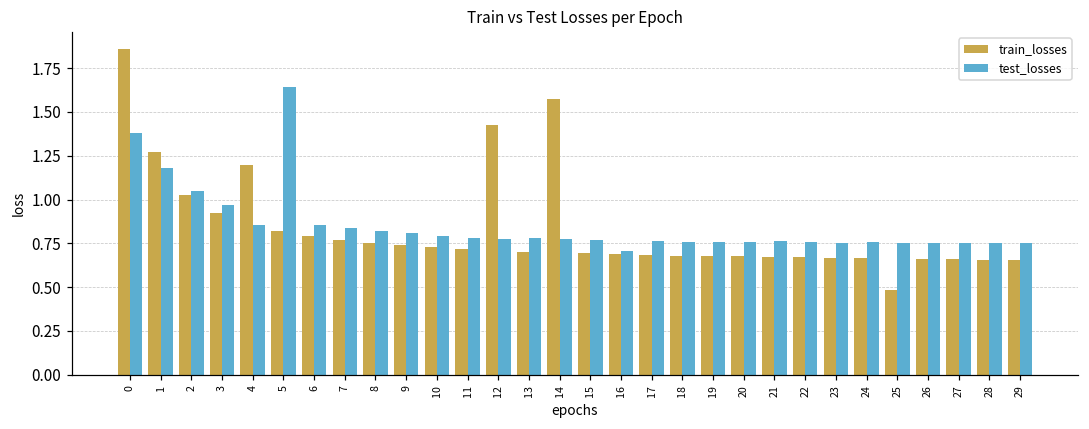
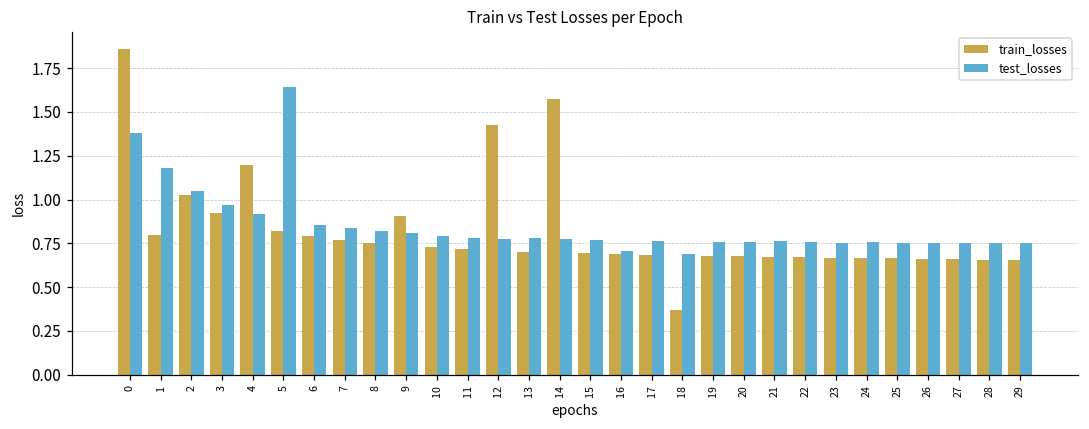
train_losses, 1: 1.27 -> 0.80
test_losses, 4: 0.85 -> 0.92
train_losses, 9: 0.74 -> 0.91
train_losses, 18: 0.68 -> 0.37
test_losses, 18: 0.76 -> 0.69
train_losses, 25: 0.48 -> 0.67
